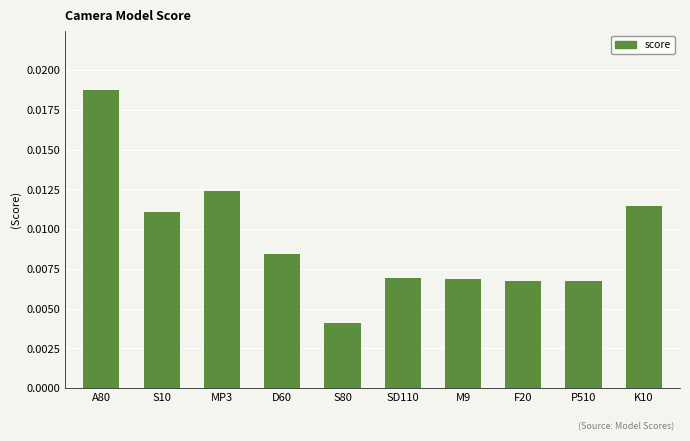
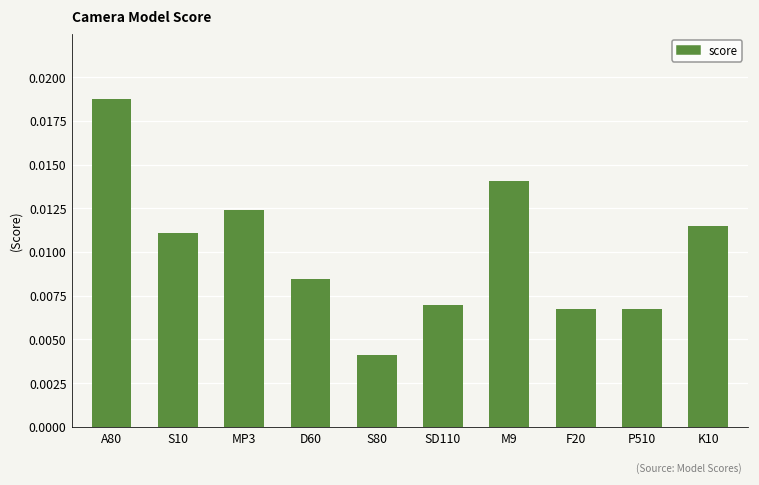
M9: 0.0069 -> 0.0141
